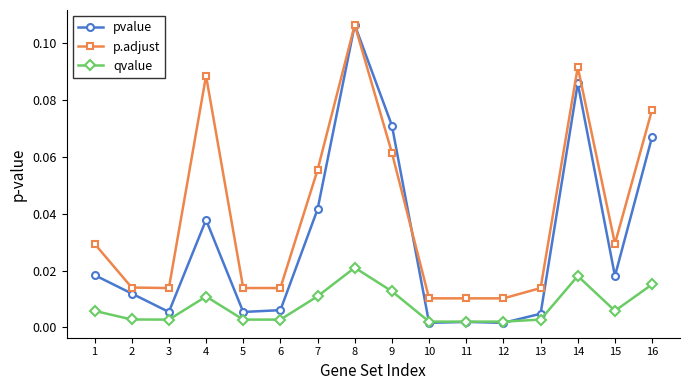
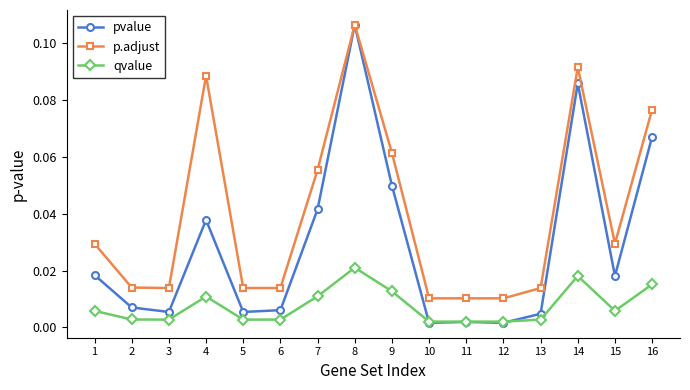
pvalue, 2: 0.012 -> 0.007
pvalue, 9: 0.071 -> 0.050
